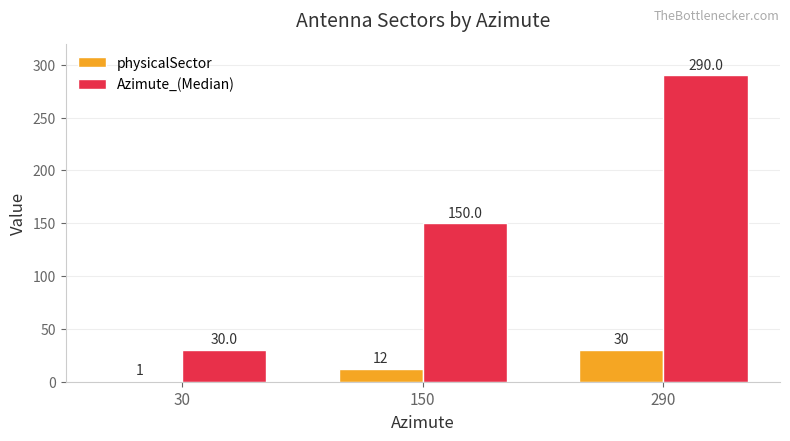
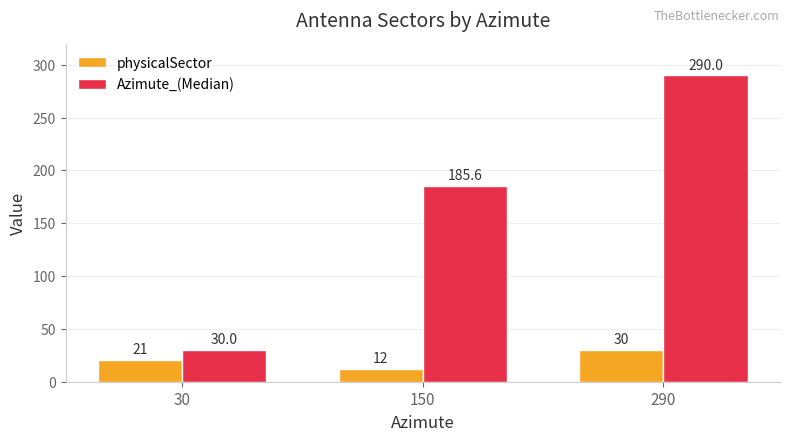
physicalSector, 30: 1 -> 21
Azimute_(Median), 150: 150.0 -> 185.6
